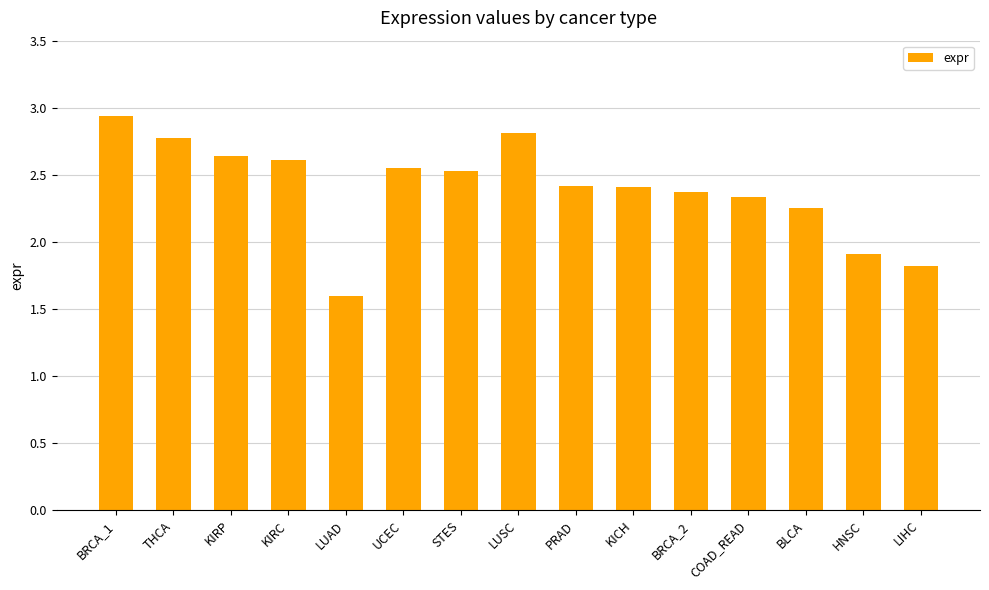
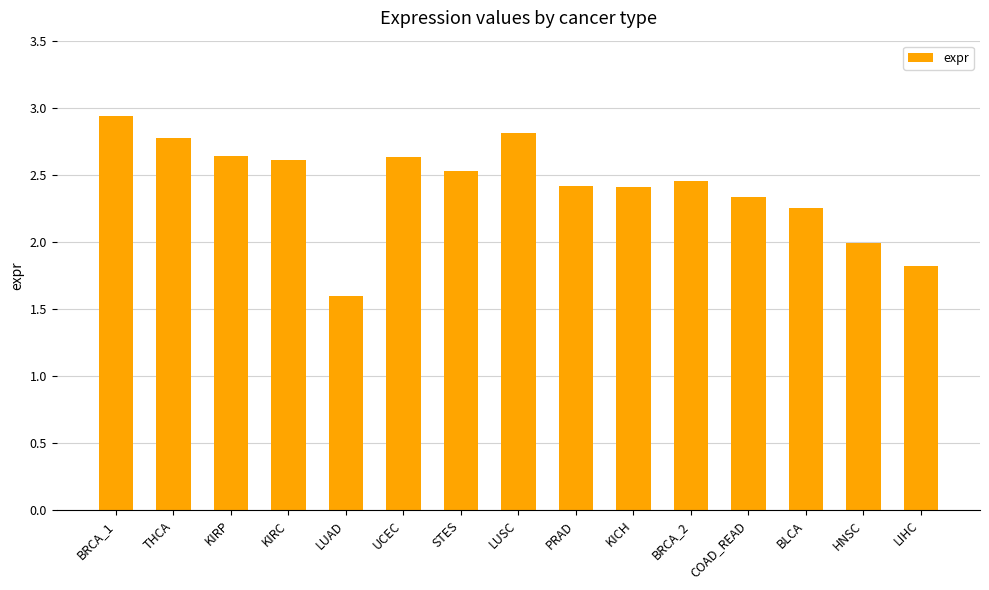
UCEC: 2.55 -> 2.63
BRCA_2: 2.37 -> 2.46
HNSC: 1.91 -> 1.99
